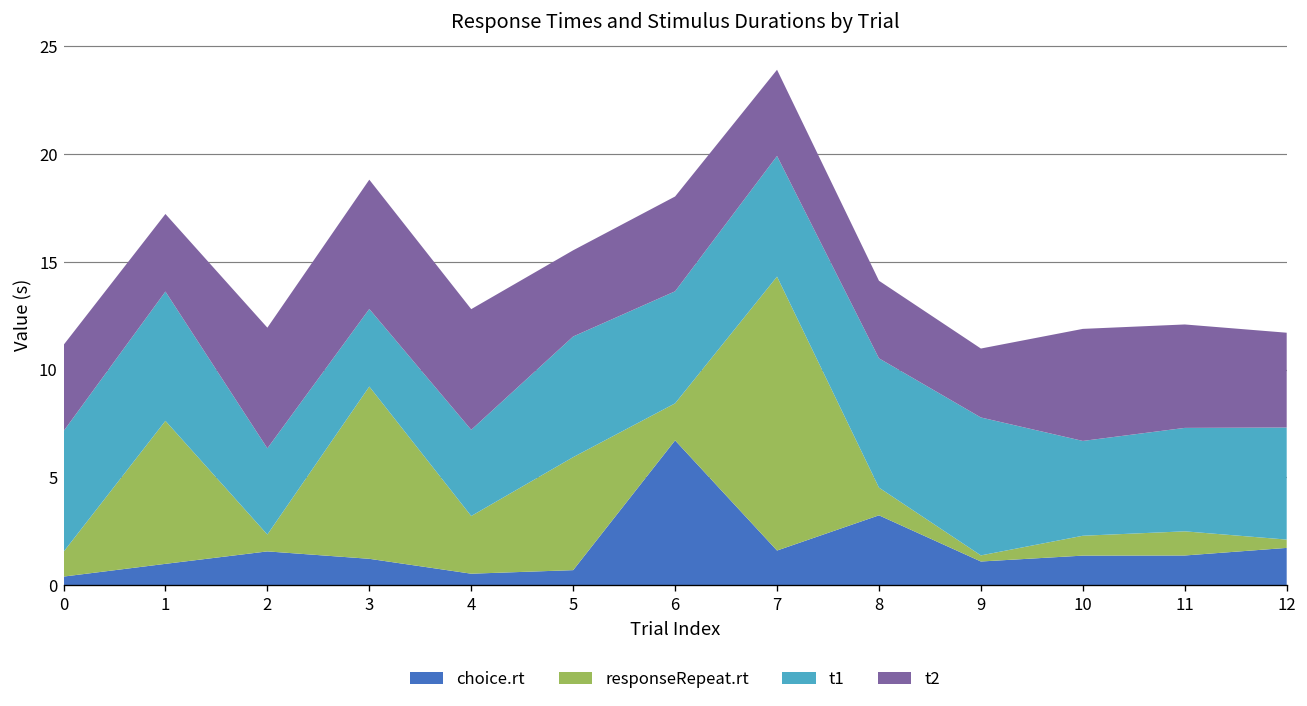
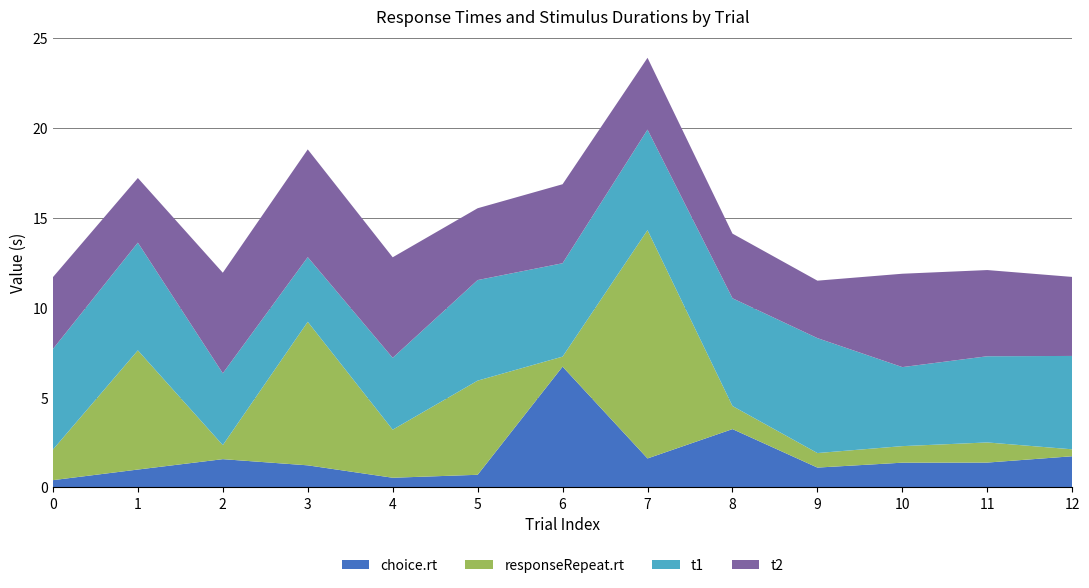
responseRepeat.rt, 0: 1.1 -> 1.7
responseRepeat.rt, 6: 1.7 -> 0.6
responseRepeat.rt, 9: 0.3 -> 0.8
